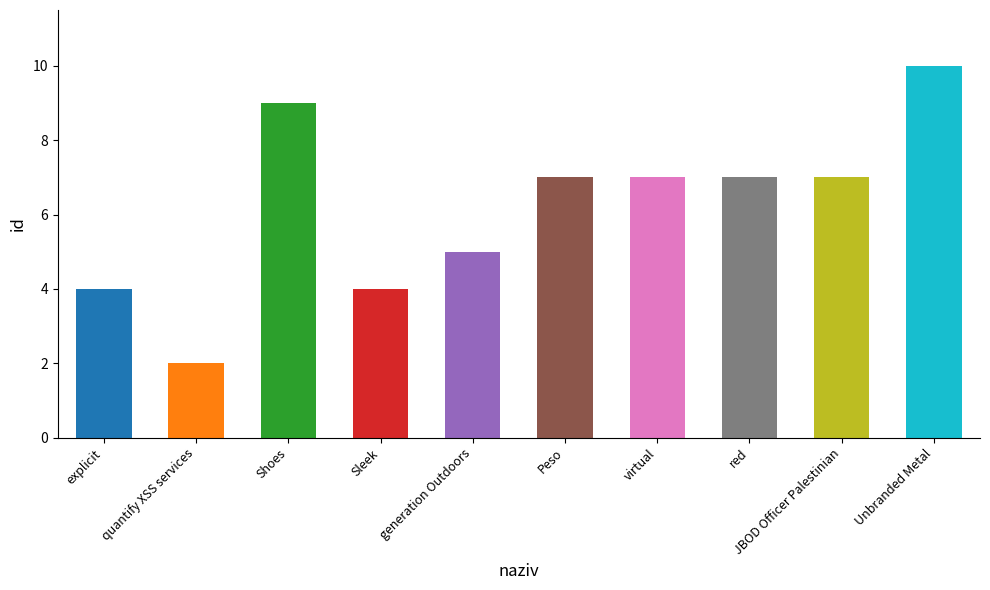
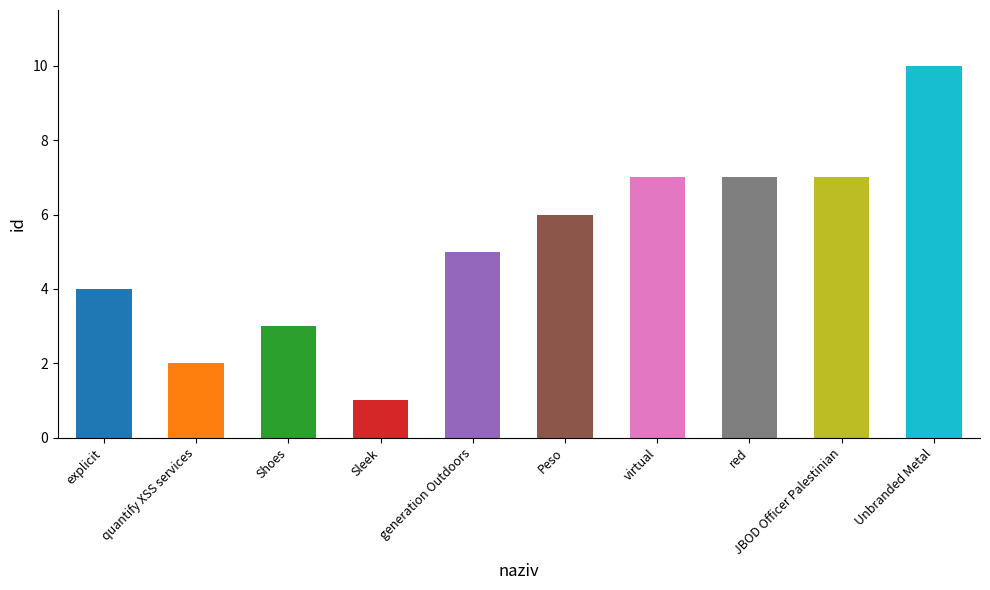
Shoes: 9 -> 3
Sleek: 4 -> 1
Peso: 7 -> 6
